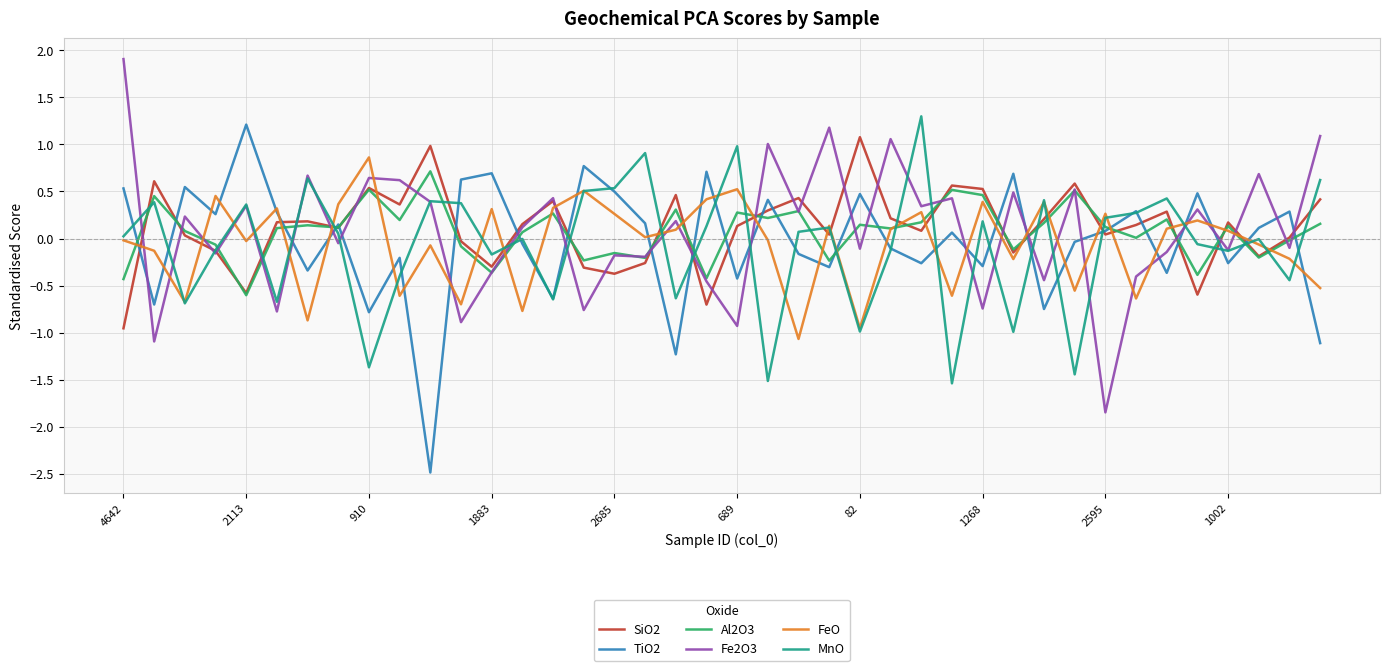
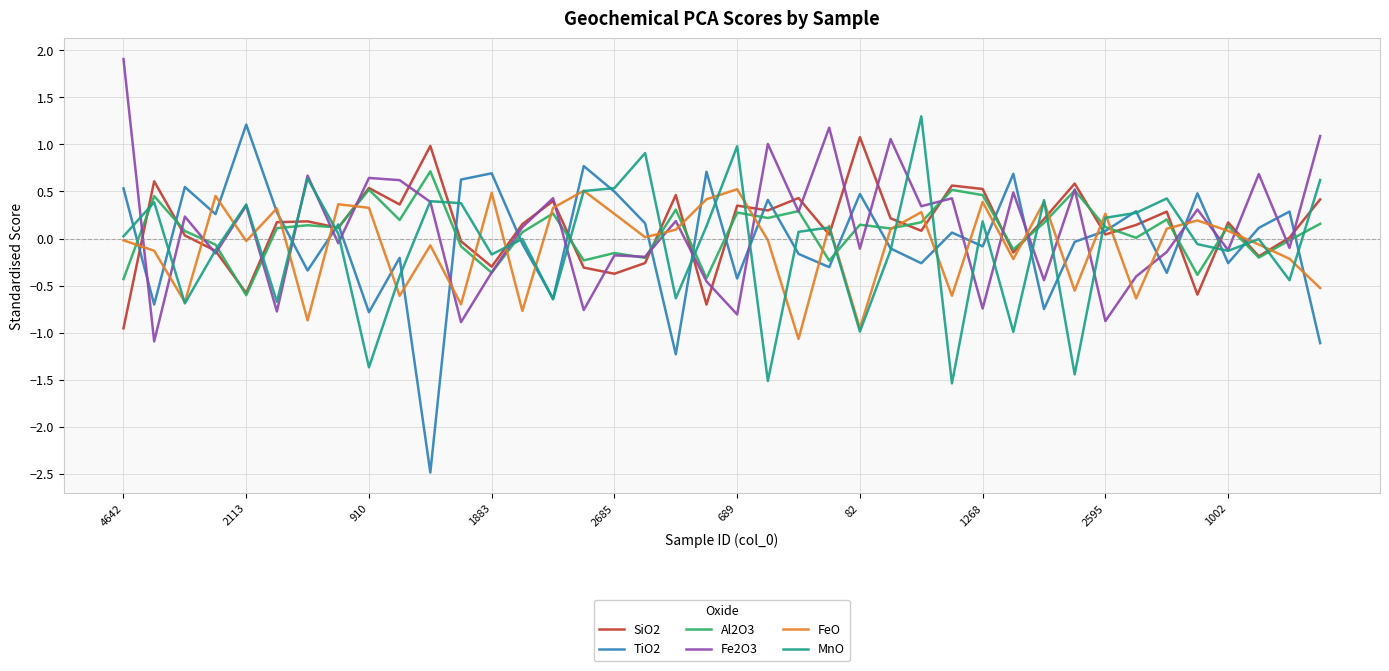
FeO, 910: 0.9 -> 0.3
FeO, 1883: 0.3 -> 0.5
SiO2, 689: 0.1 -> 0.4
Fe2O3, 689: -0.9 -> -0.8
TiO2, 1268: -0.3 -> -0.1
Fe2O3, 2595: -1.8 -> -0.9
